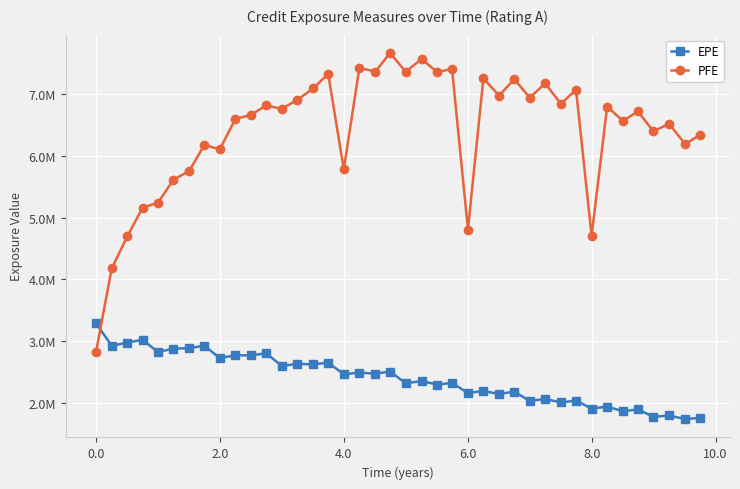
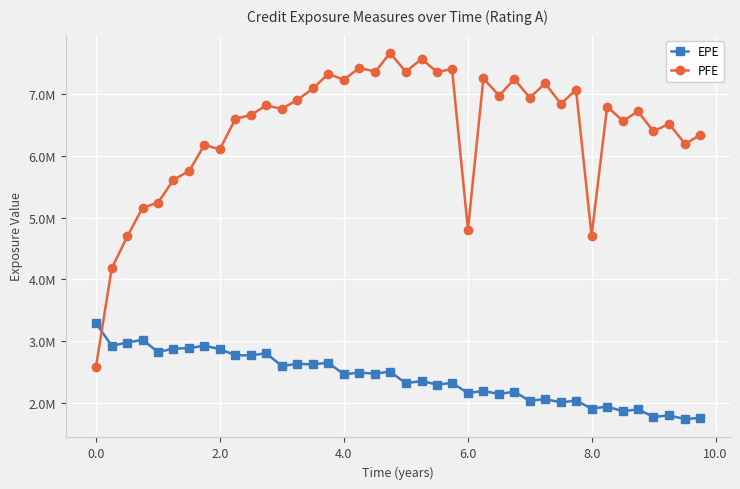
PFE, 0.0: 2800000 -> 2600000
EPE, 2.0: 2700000 -> 2900000
PFE, 4.0: 5800000 -> 7200000
